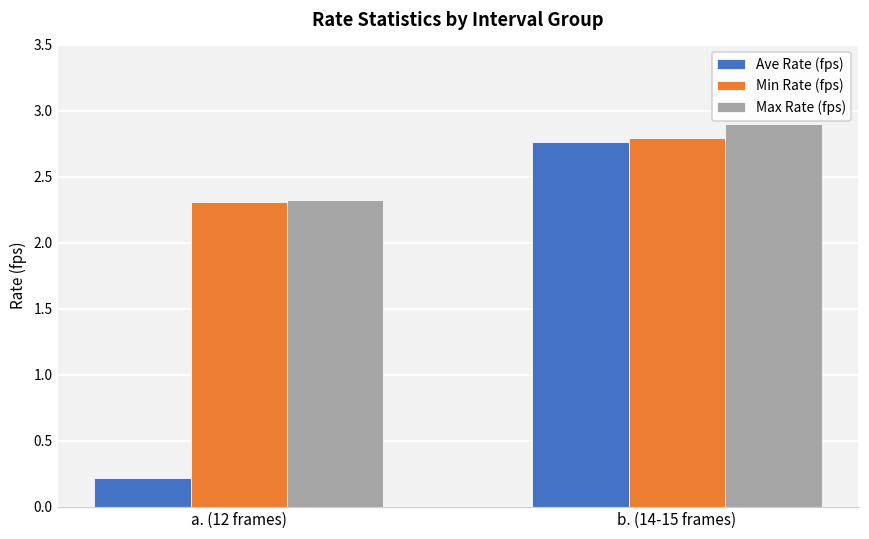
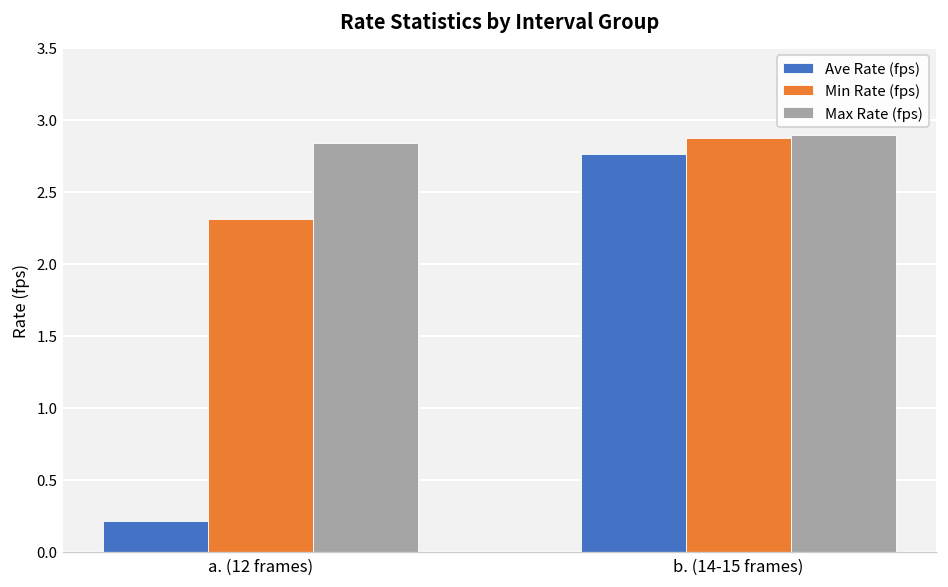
Max Rate (fps), a. (12 frames): 2.32 -> 2.84
Min Rate (fps), b. (14-15 frames): 2.79 -> 2.88
